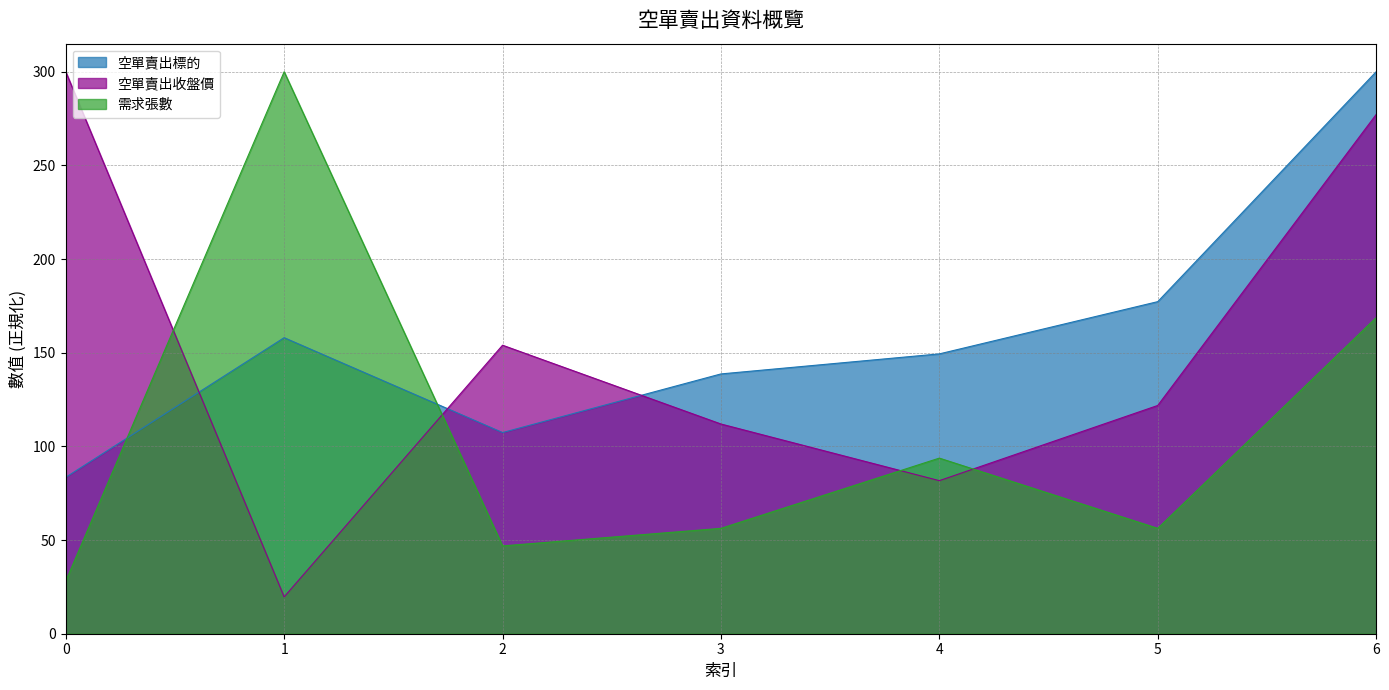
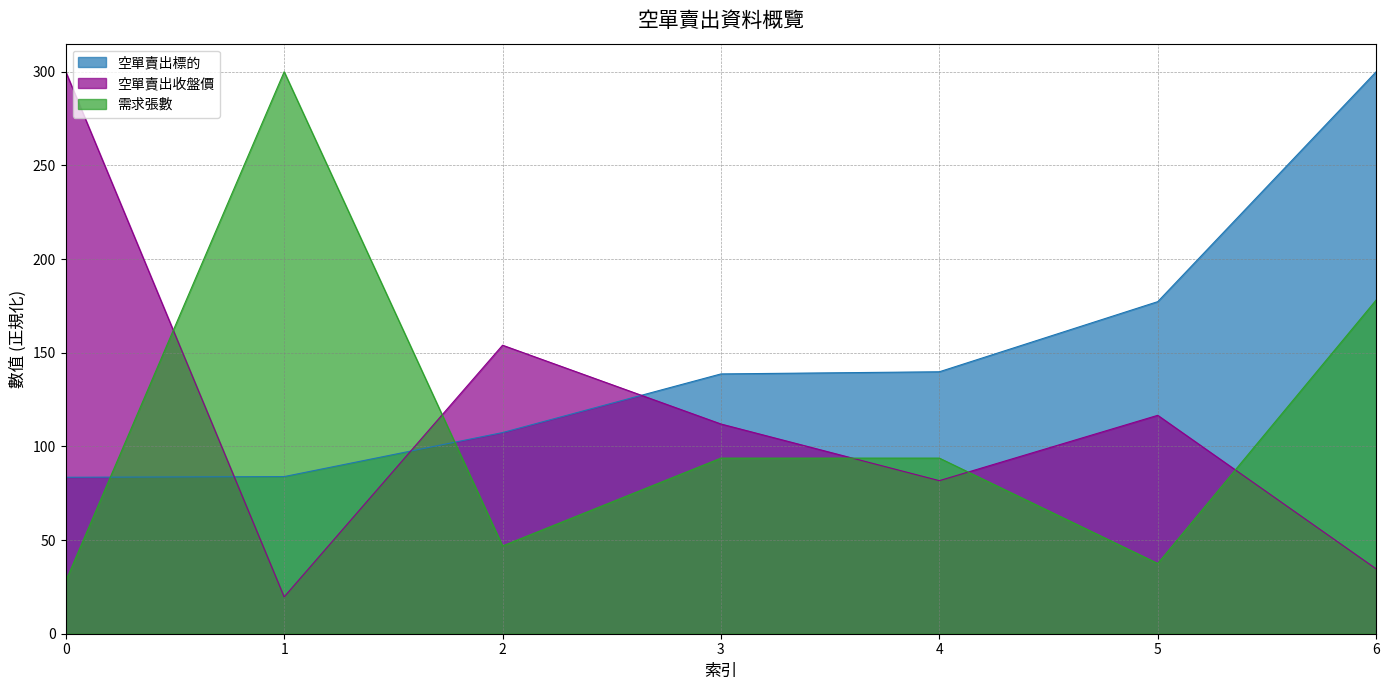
空單賣出標的, 1: 158 -> 84
需求張數, 3: 56 -> 94
空單賣出標的, 4: 149 -> 140
空單賣出收盤價, 5: 122 -> 117
需求張數, 5: 56 -> 38
空單賣出收盤價, 6: 277 -> 35
需求張數, 6: 169 -> 178
